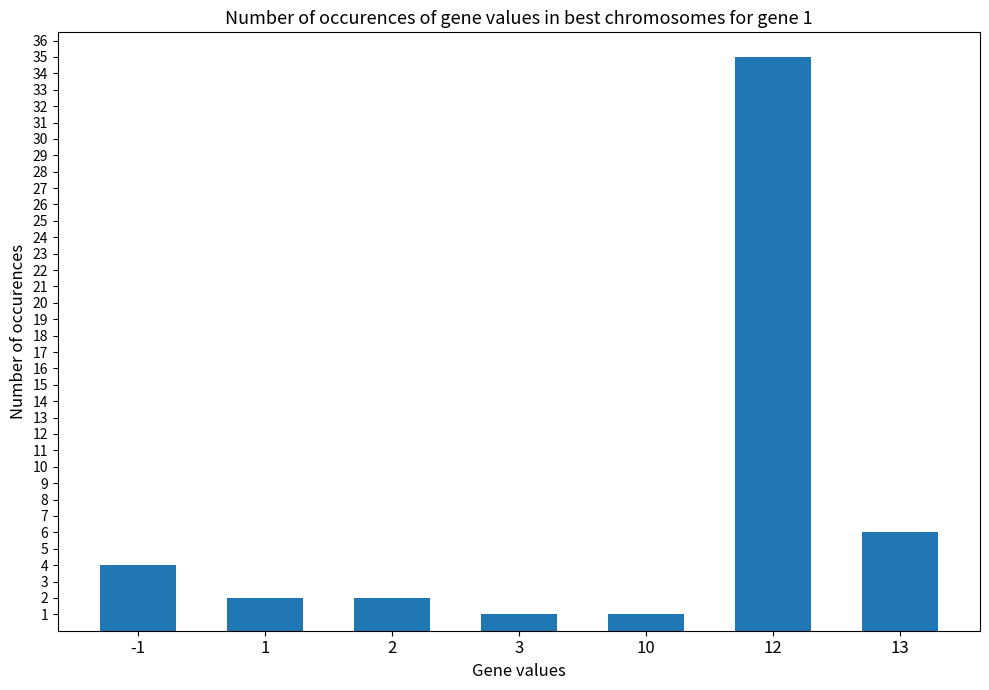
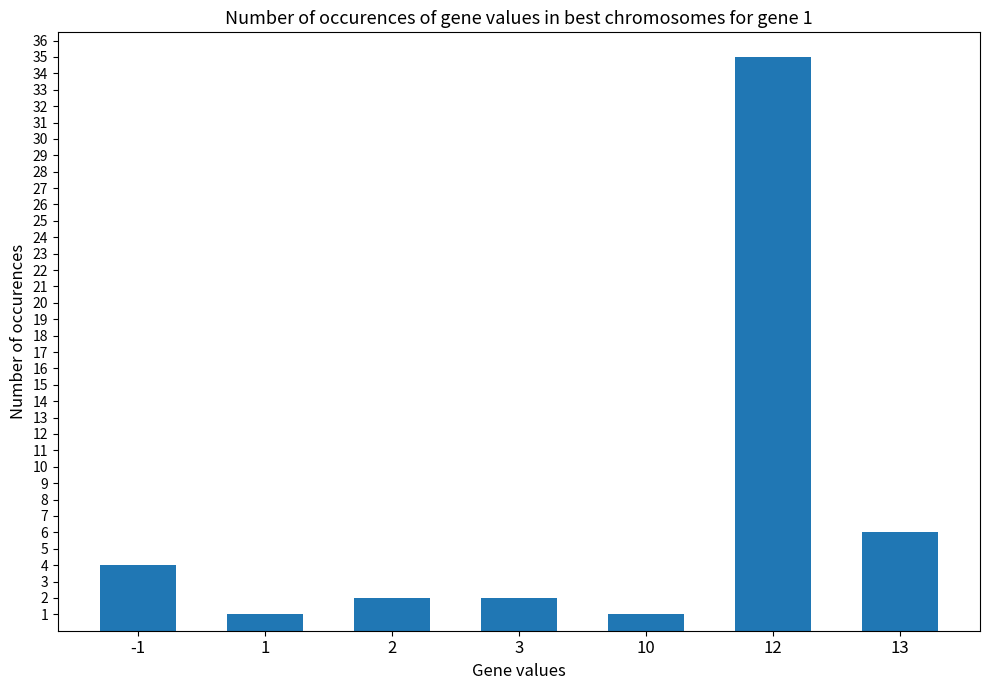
1: 2 -> 1
3: 1 -> 2
